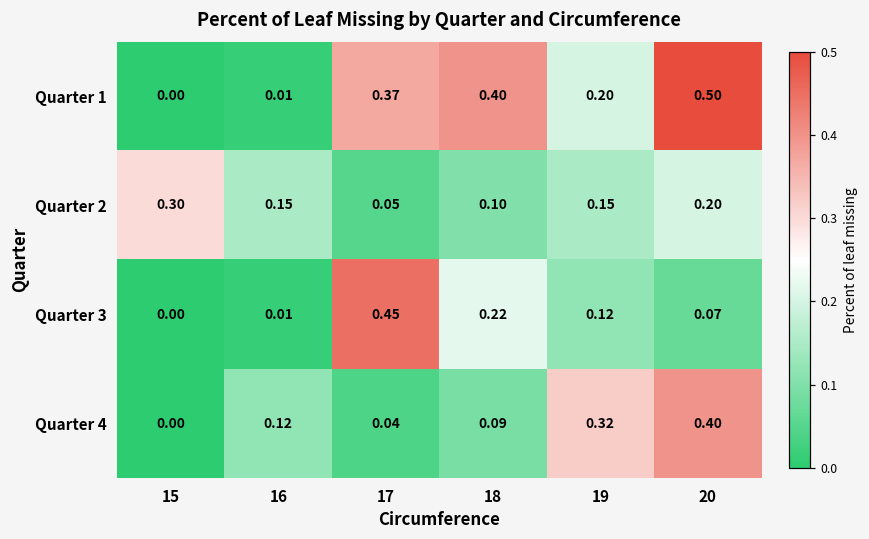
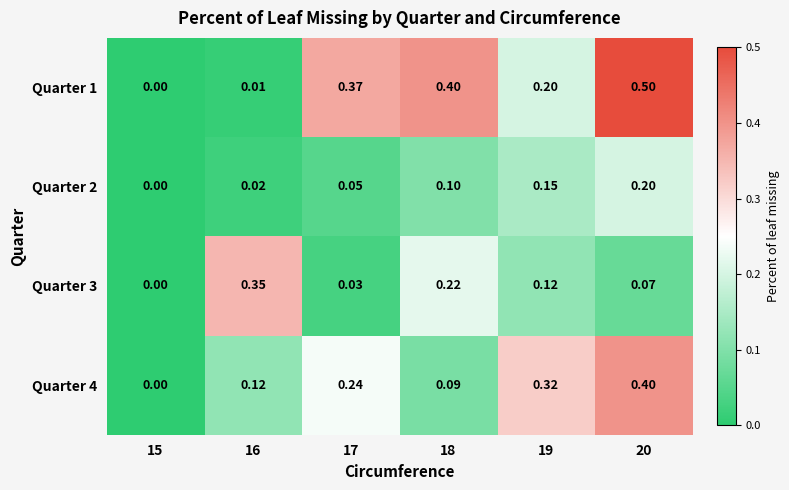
Quarter 2, 15: 0.30 -> 0.00
Quarter 2, 16: 0.15 -> 0.02
Quarter 3, 16: 0.01 -> 0.35
Quarter 3, 17: 0.45 -> 0.03
Quarter 4, 17: 0.04 -> 0.24
